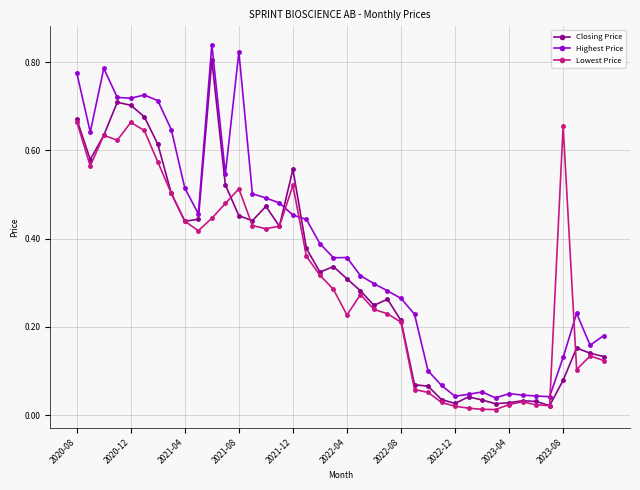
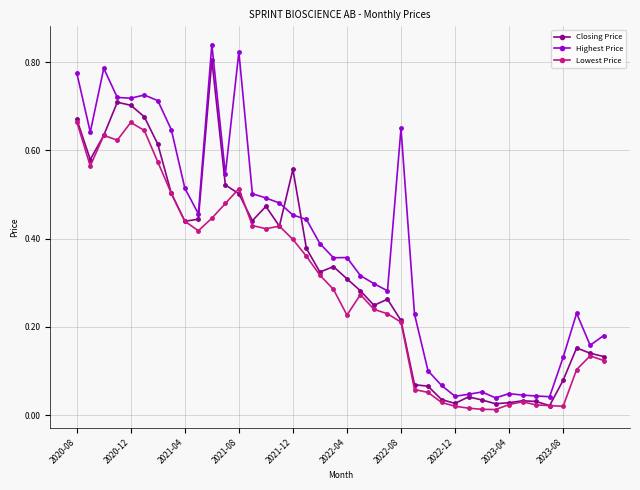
Closing Price, 2021-08: 0.45 -> 0.50
Lowest Price, 2021-12: 0.52 -> 0.40
Highest Price, 2022-08: 0.26 -> 0.65
Lowest Price, 2023-08: 0.66 -> 0.02
